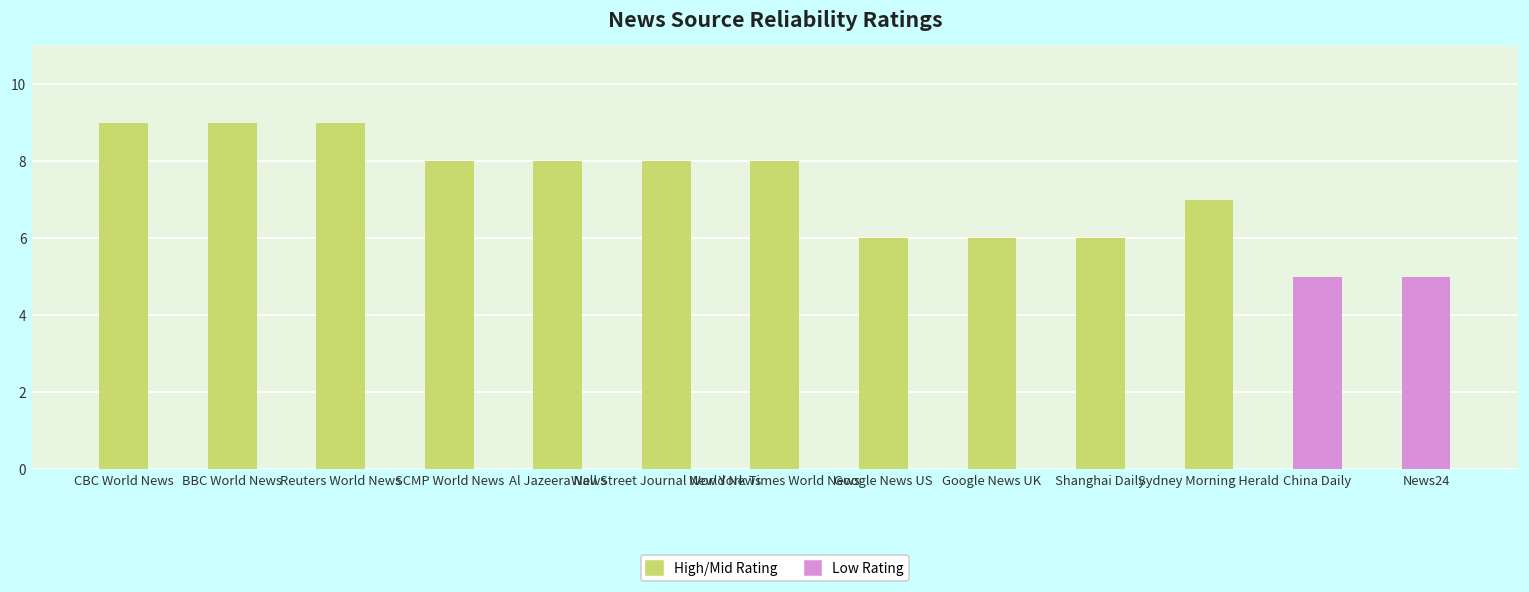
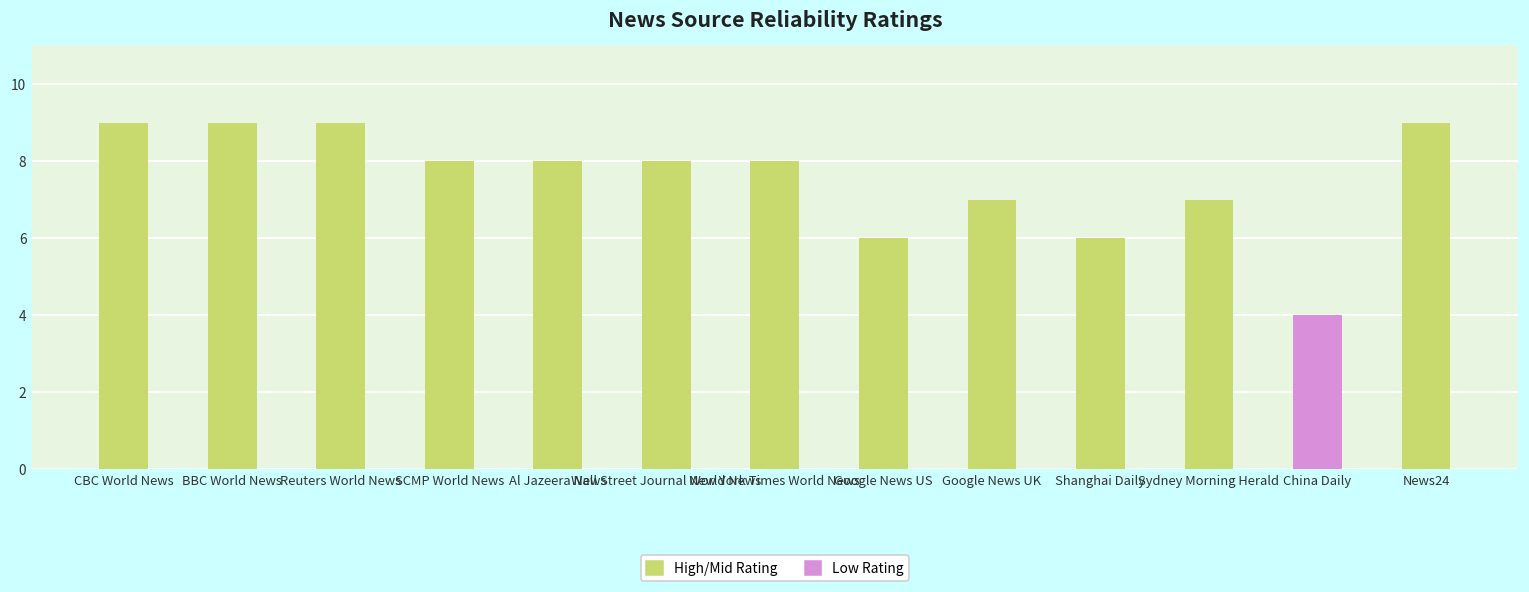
Google News UK: 6 -> 7
China Daily: 5 -> 4
News24: 5 -> 9
